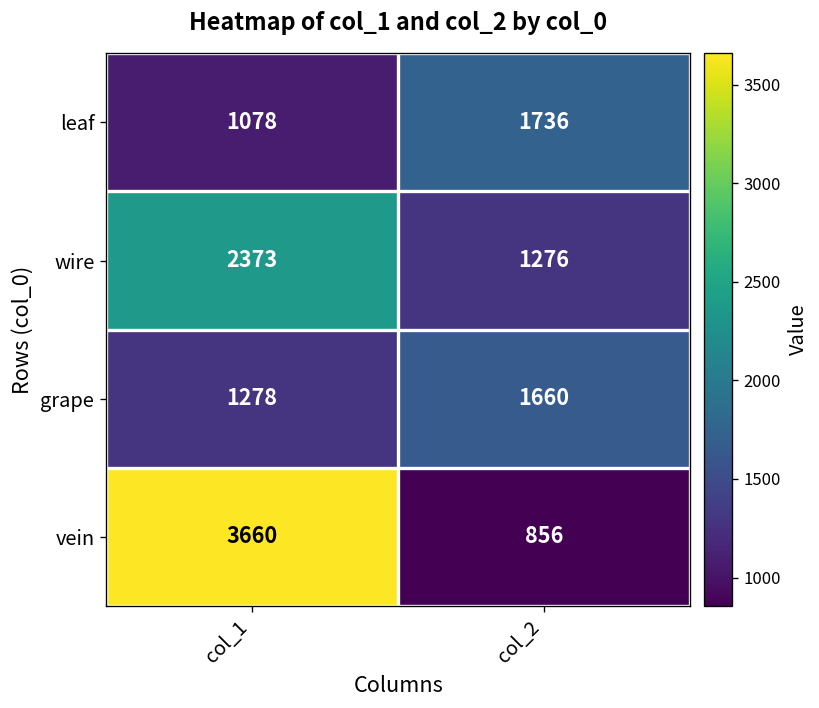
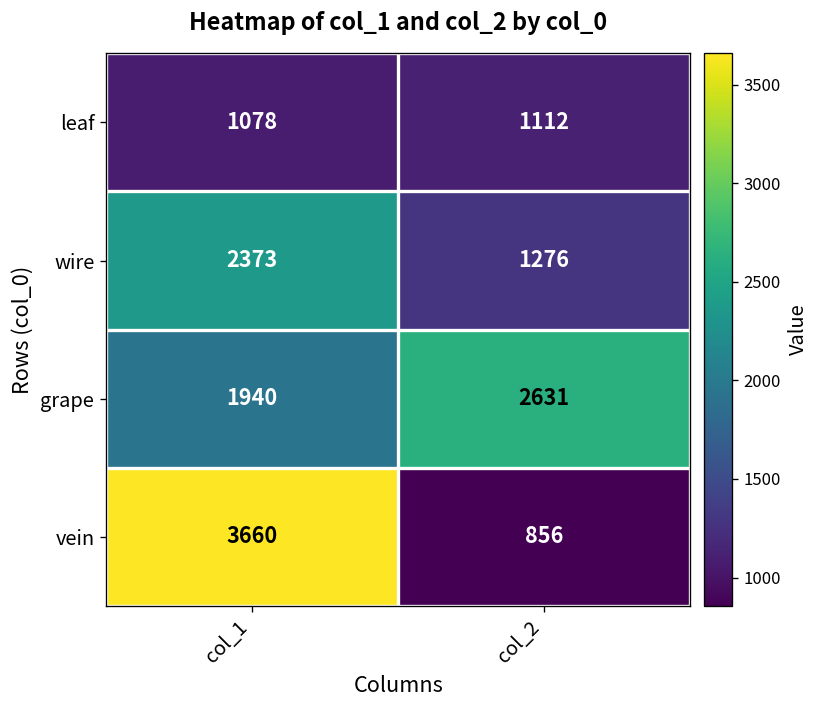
leaf, col_2: 1736 -> 1112
grape, col_1: 1278 -> 1940
grape, col_2: 1660 -> 2631
